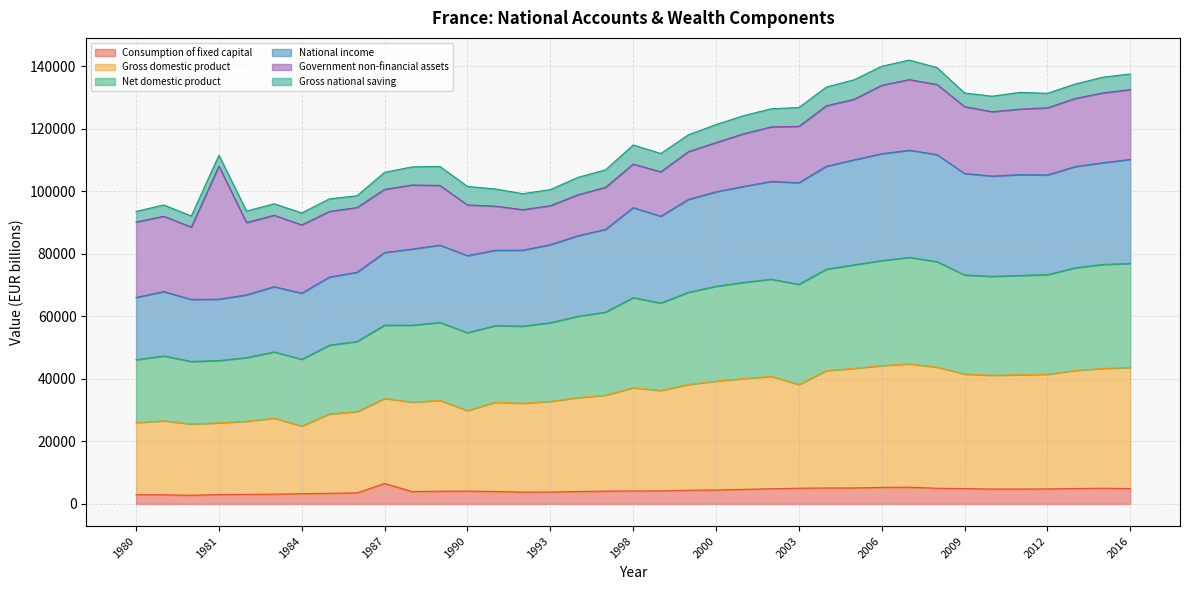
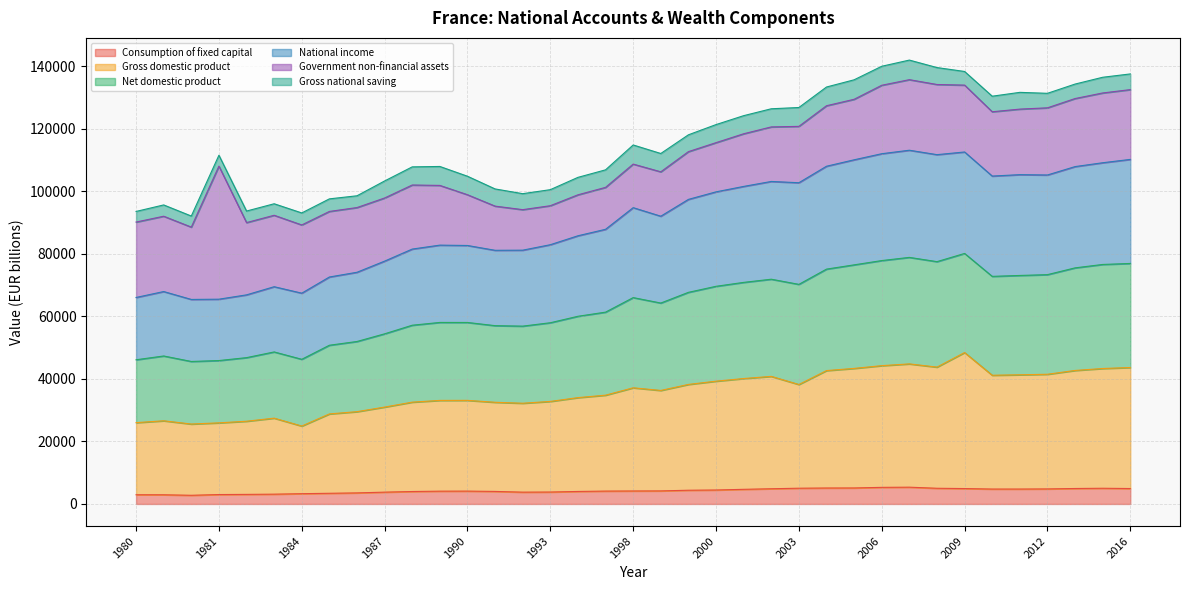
Consumption of fixed capital, 1987: 7000 -> 4000
Gross domestic product, 1990: 26000 -> 29000
Gross domestic product, 2009: 37000 -> 44000
